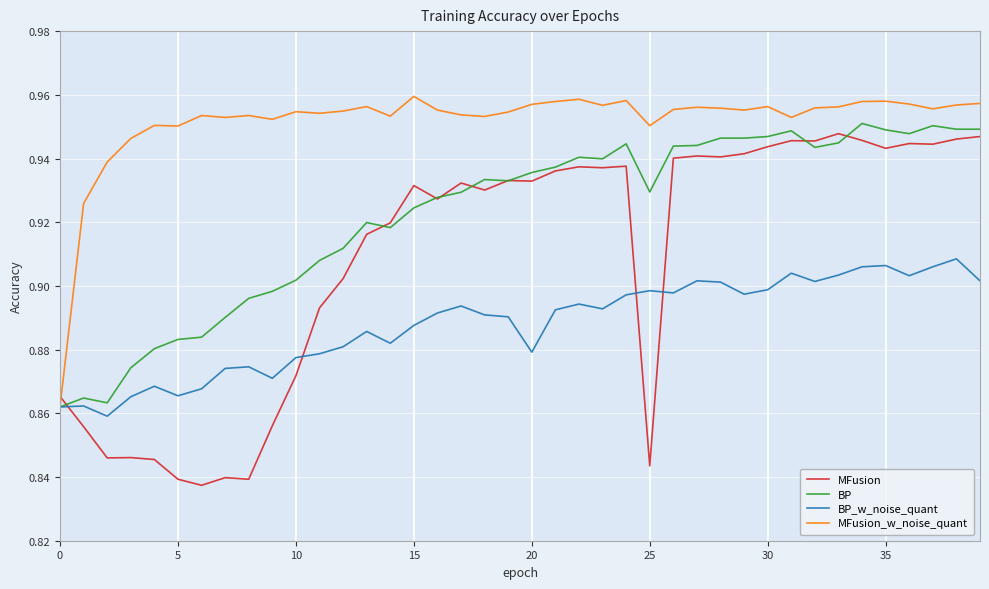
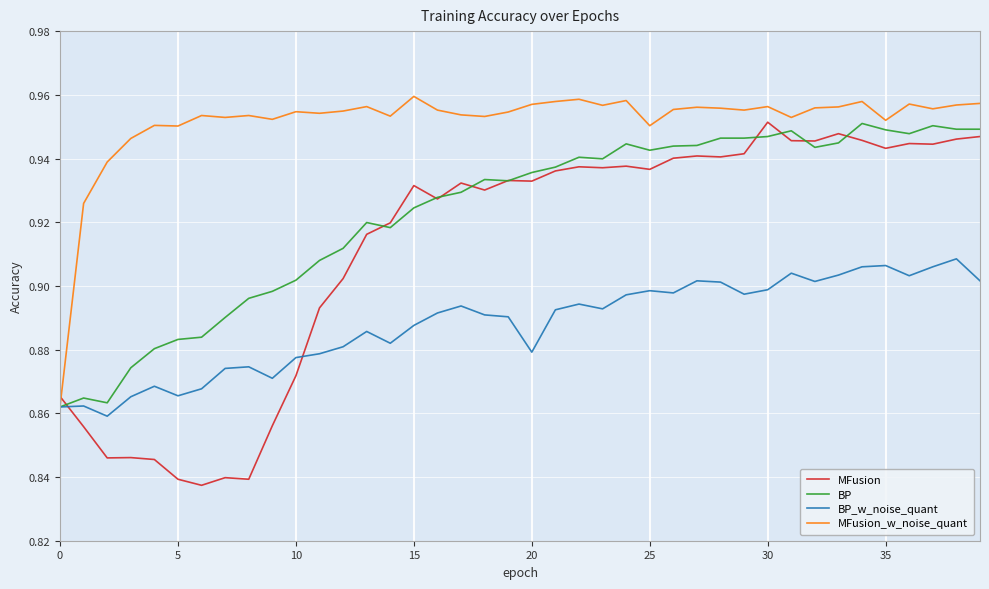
MFusion, 25: 0.844 -> 0.937
BP, 25: 0.930 -> 0.943
MFusion, 30: 0.944 -> 0.951
MFusion_w_noise_quant, 35: 0.958 -> 0.952
